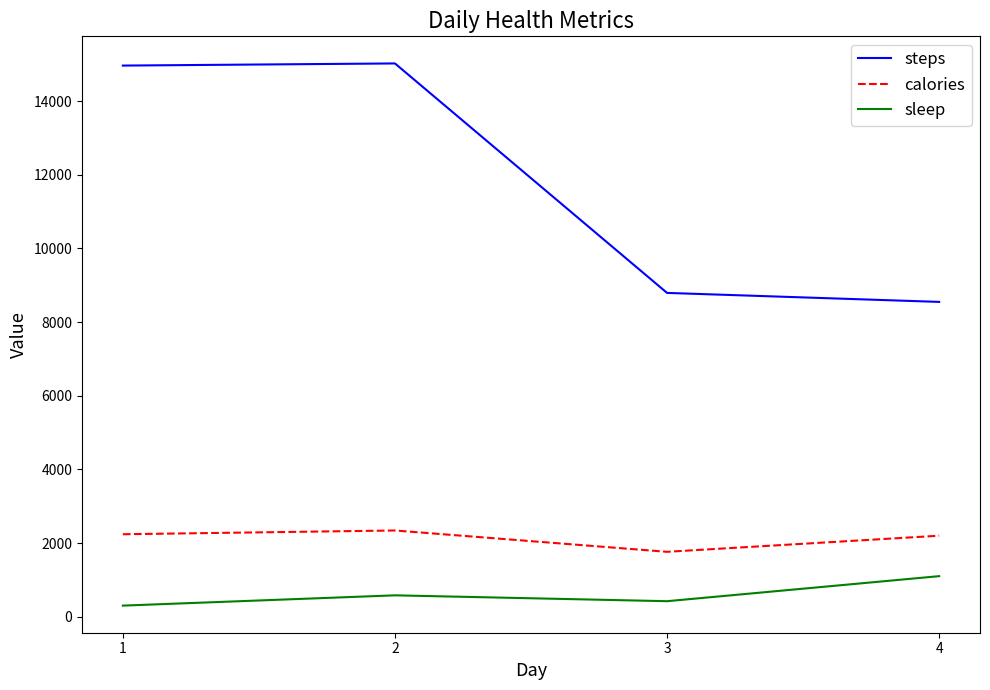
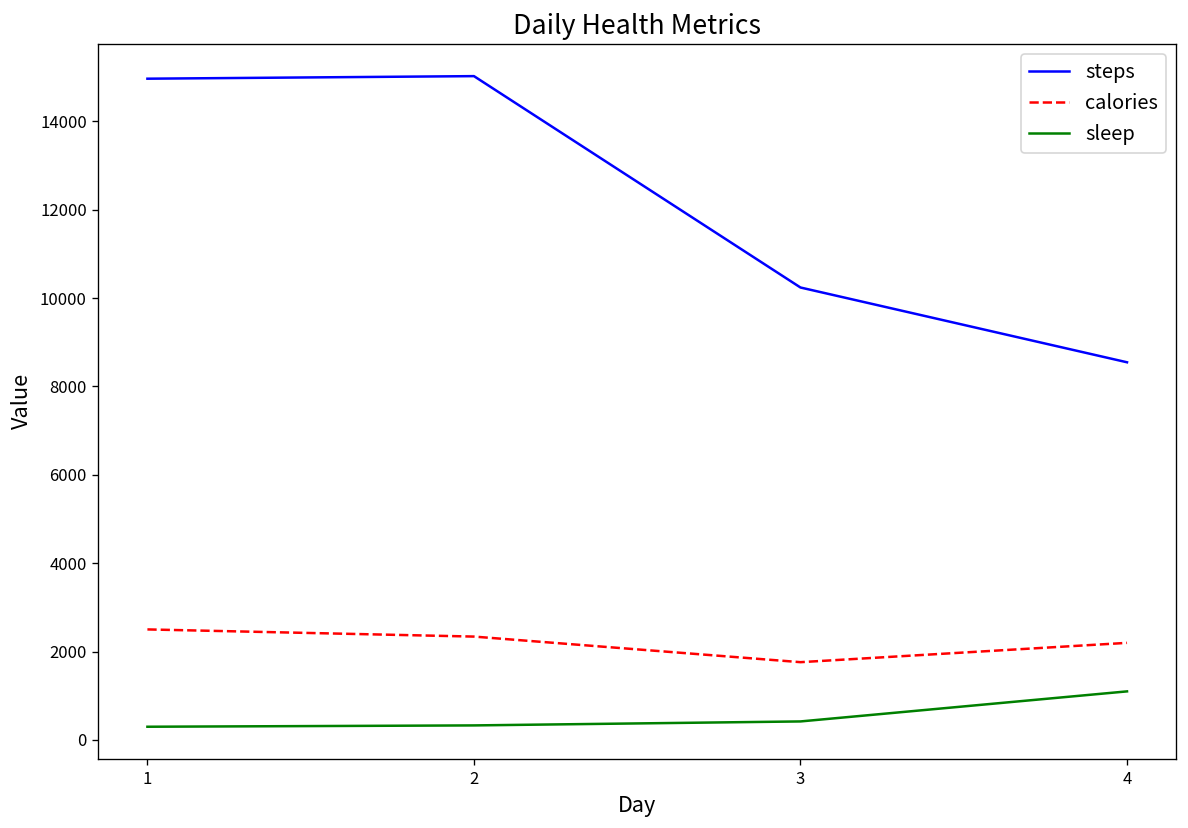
calories, 1: 2200 -> 2500
sleep, 2: 600 -> 300
steps, 3: 8800 -> 10200
